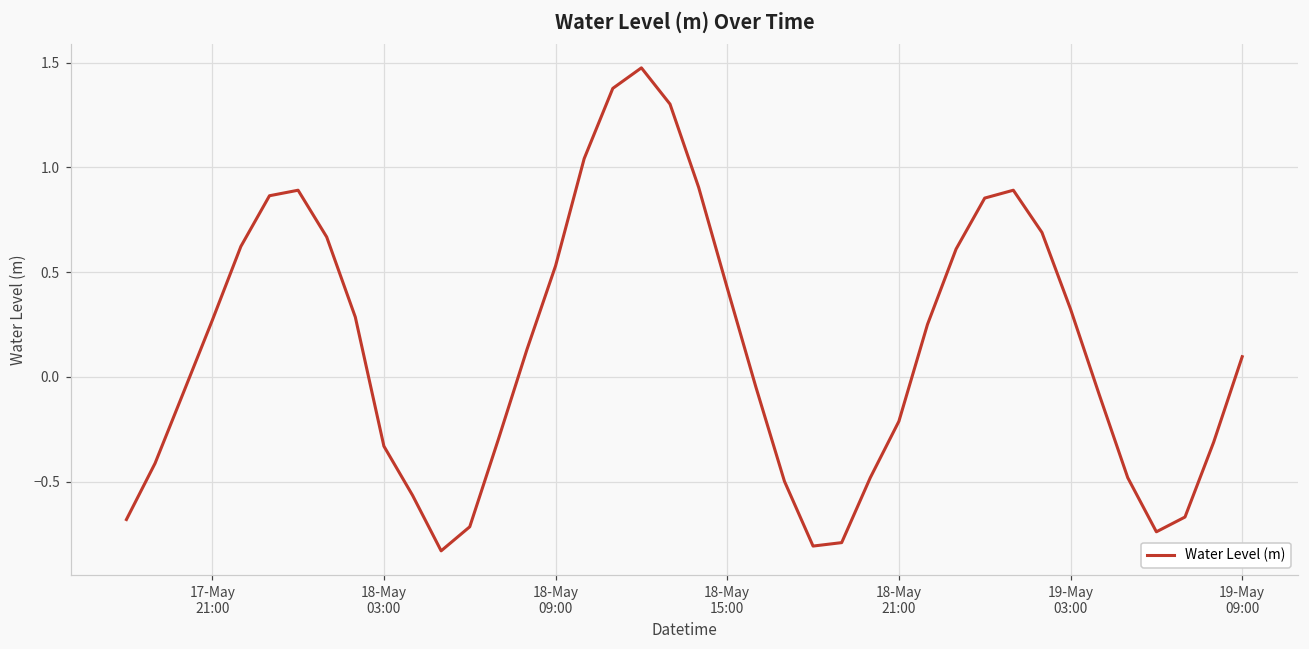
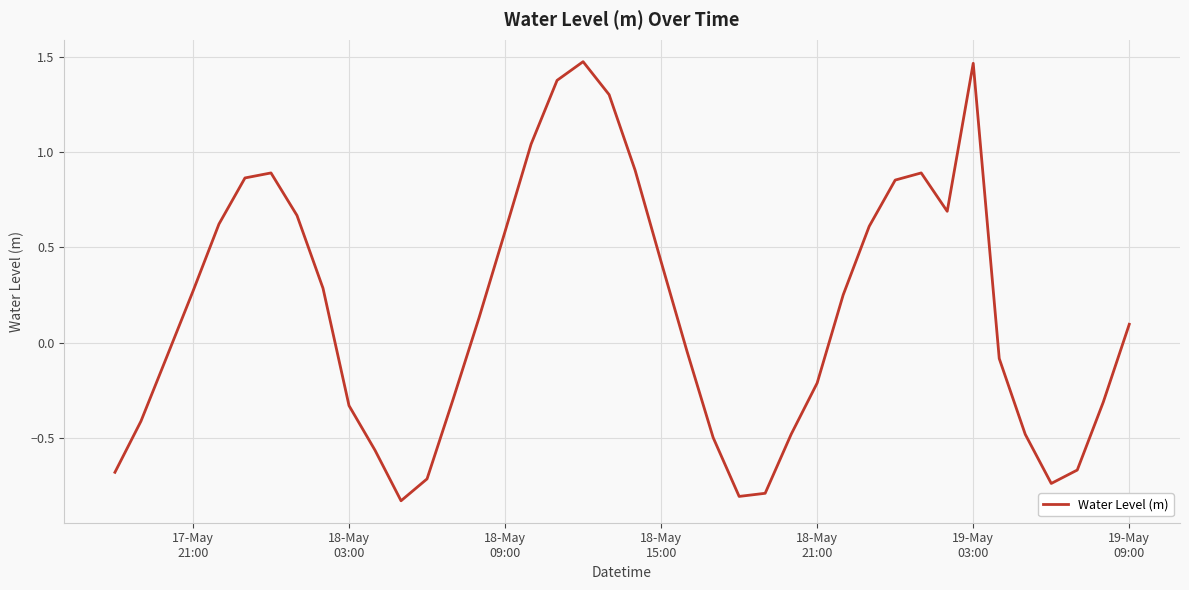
18-May 09:00: 0.53 -> 0.58
19-May 03:00: 0.32 -> 1.47
